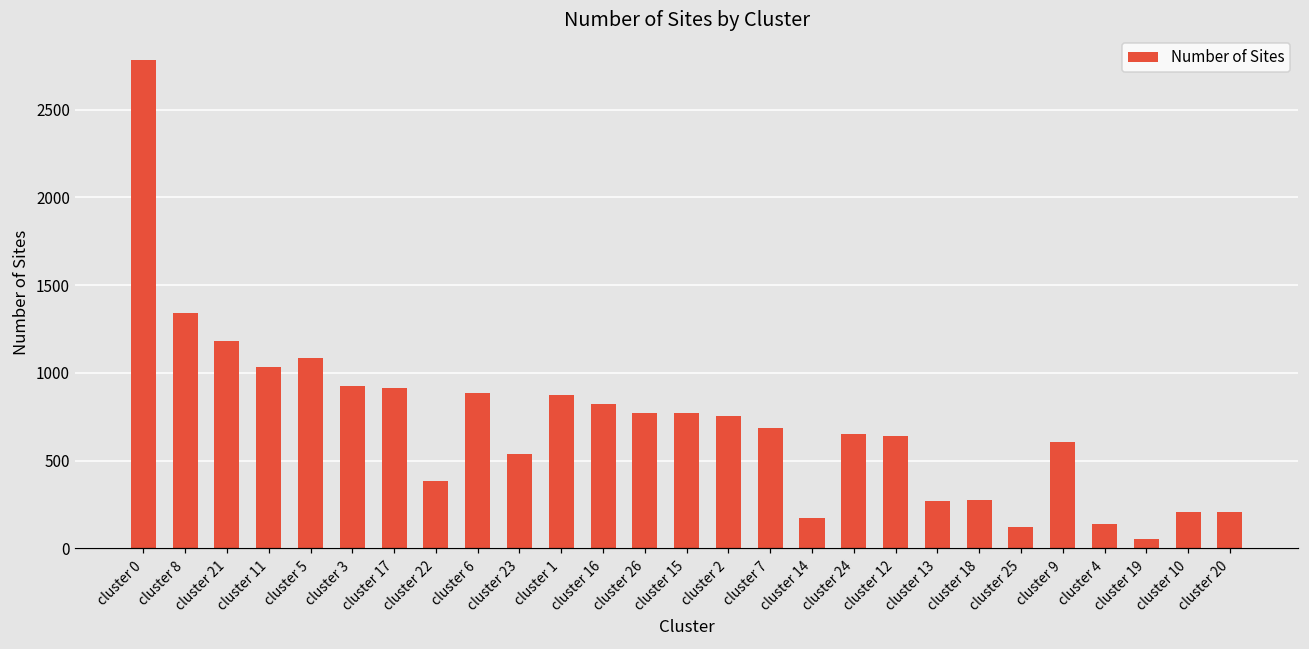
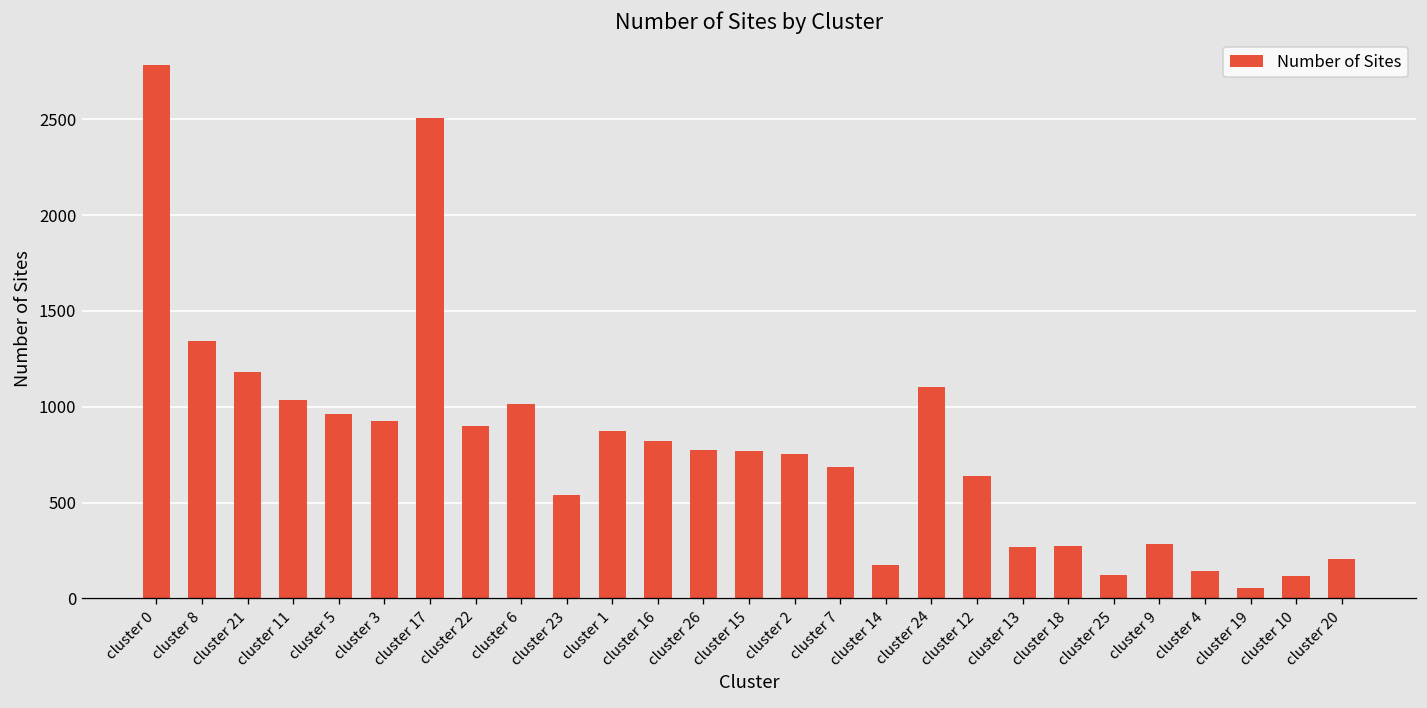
cluster 5: 1090 -> 960
cluster 17: 910 -> 2510
cluster 22: 380 -> 900
cluster 6: 890 -> 1010
cluster 24: 650 -> 1100
cluster 9: 600 -> 290
cluster 10: 210 -> 120
